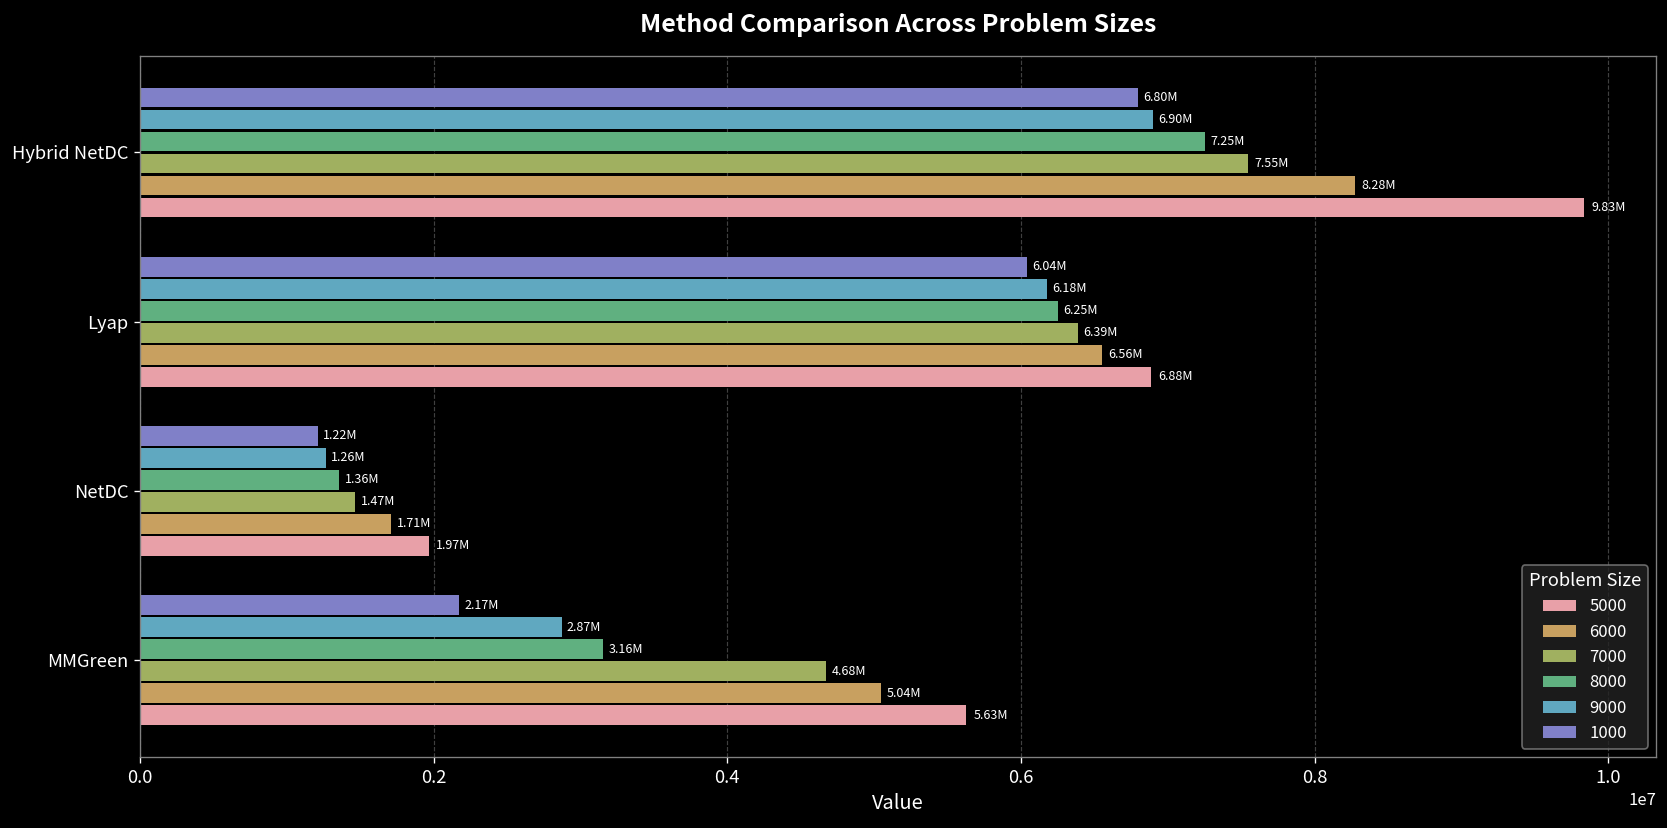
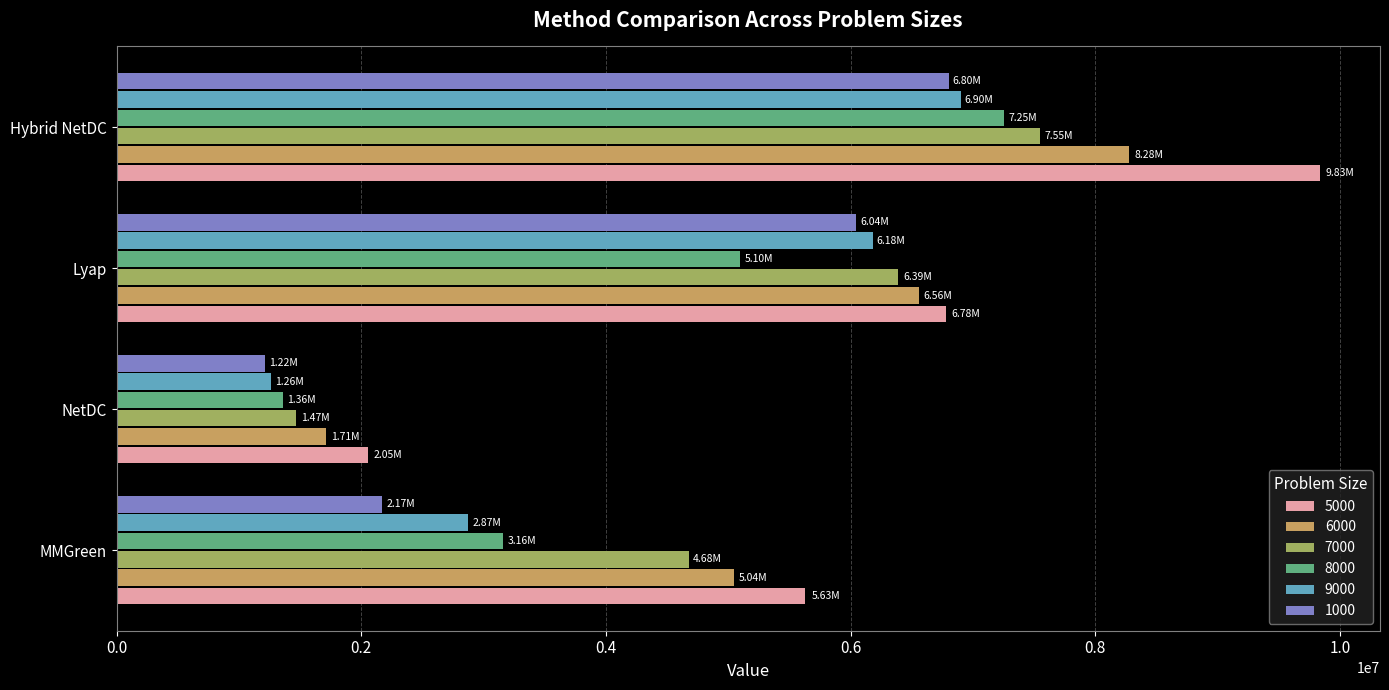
8000, Lyap: 6.25M -> 5.10M
5000, Lyap: 6.88M -> 6.78M
5000, NetDC: 1.97M -> 2.05M
